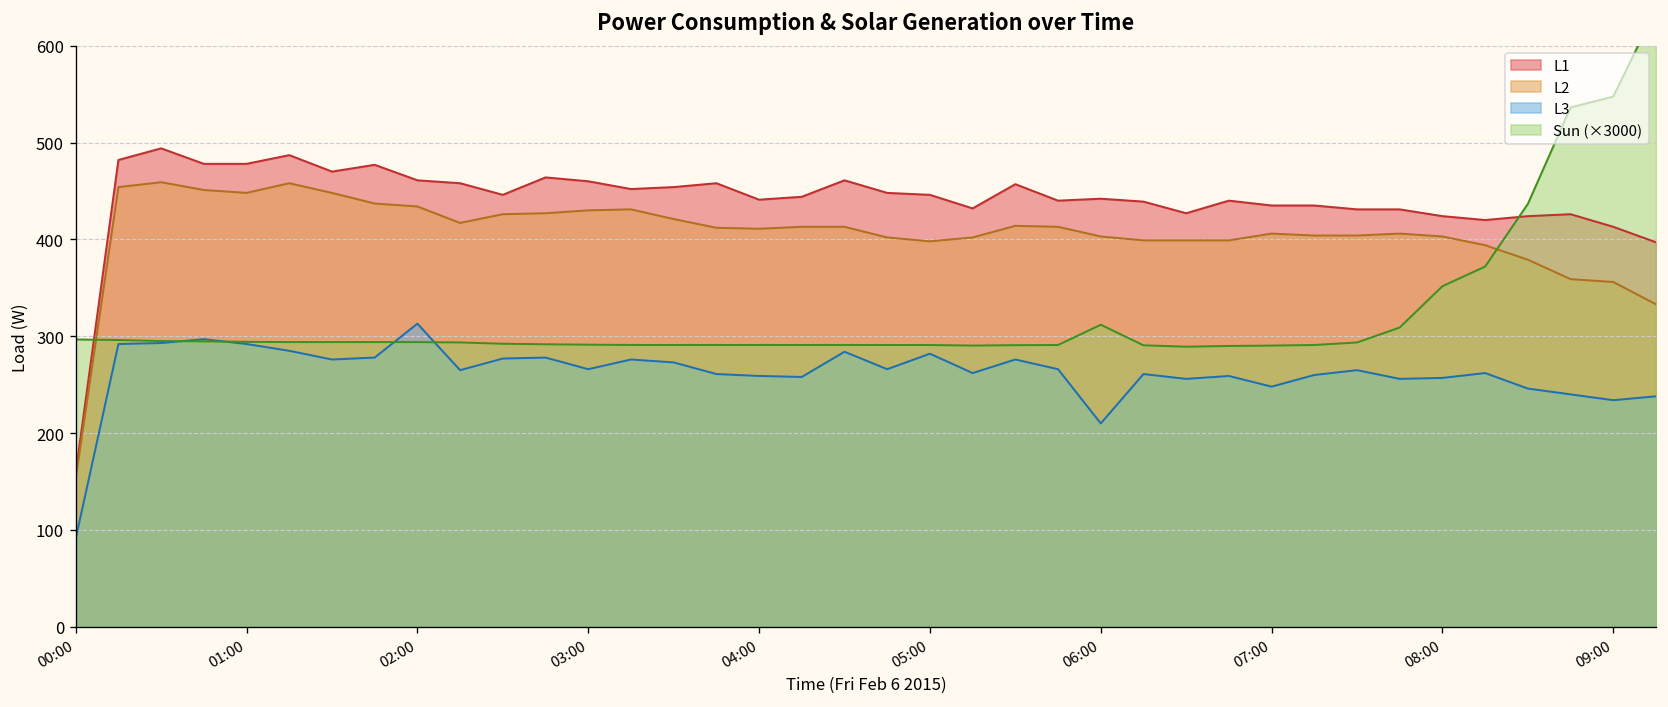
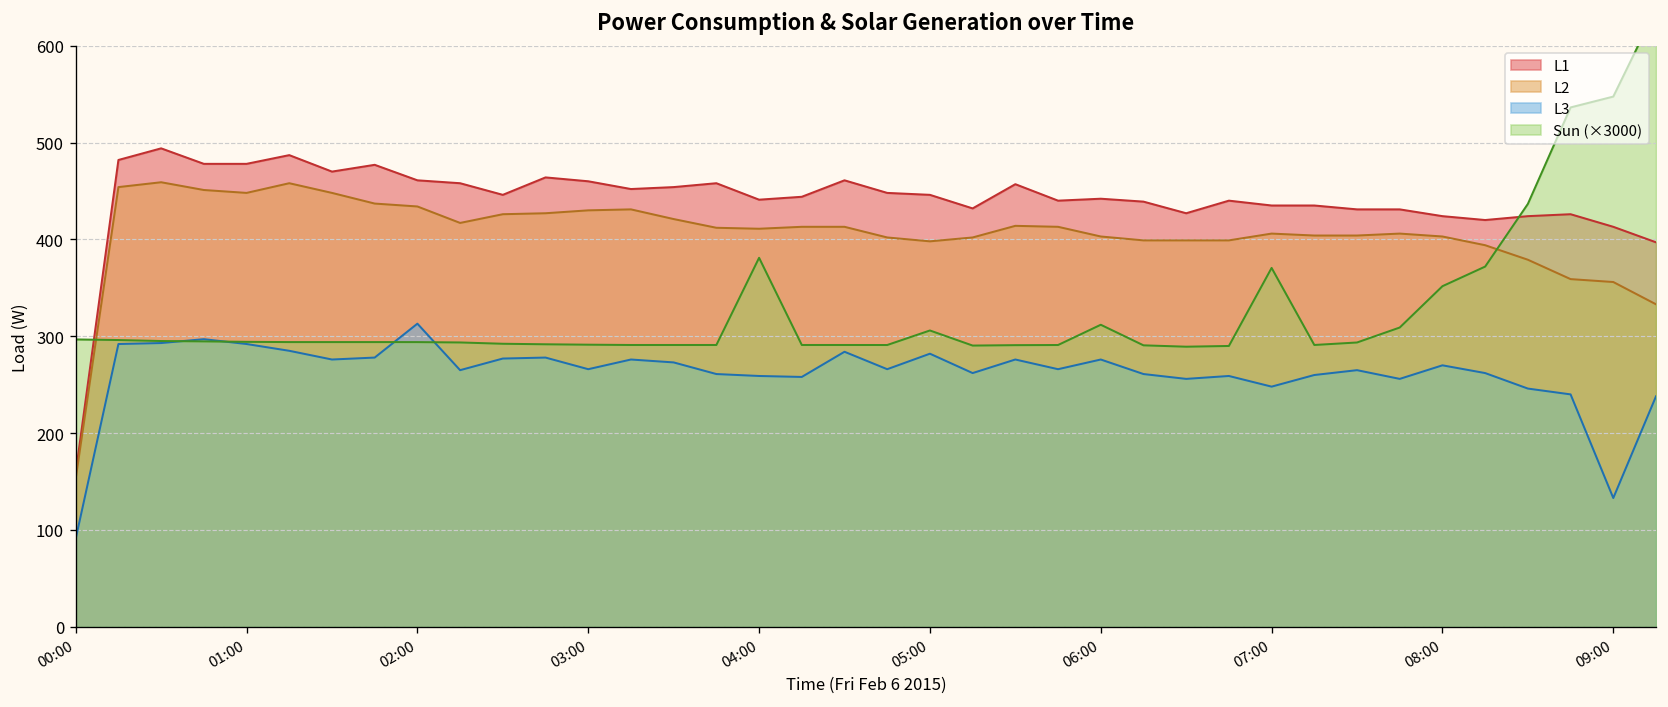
Sun (×3000), 04:00: 290 -> 380
Sun (×3000), 05:00: 290 -> 310
L3, 06:00: 210 -> 280
Sun (×3000), 07:00: 290 -> 370
L3, 08:00: 260 -> 270
L3, 09:00: 230 -> 130
